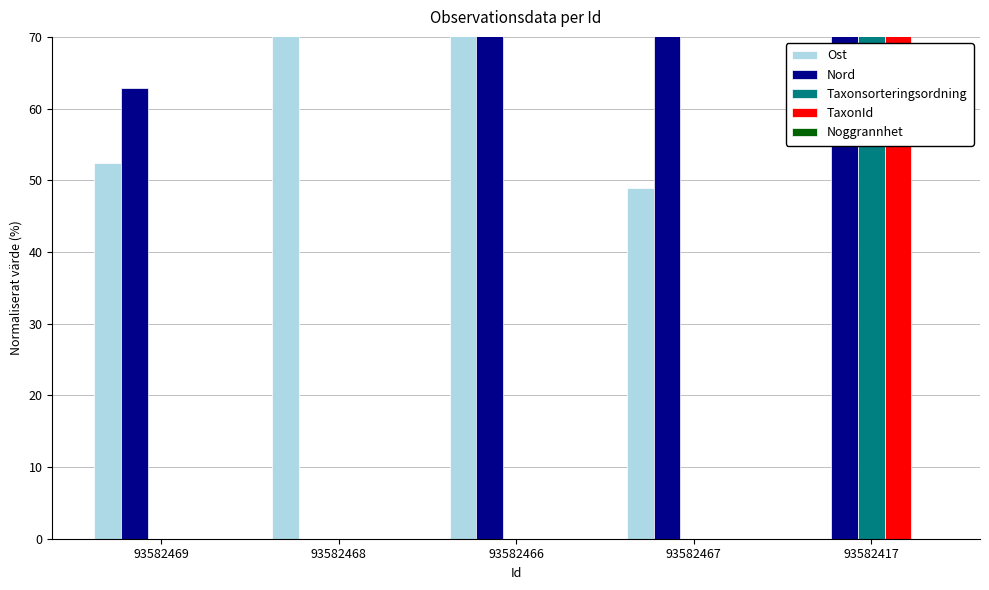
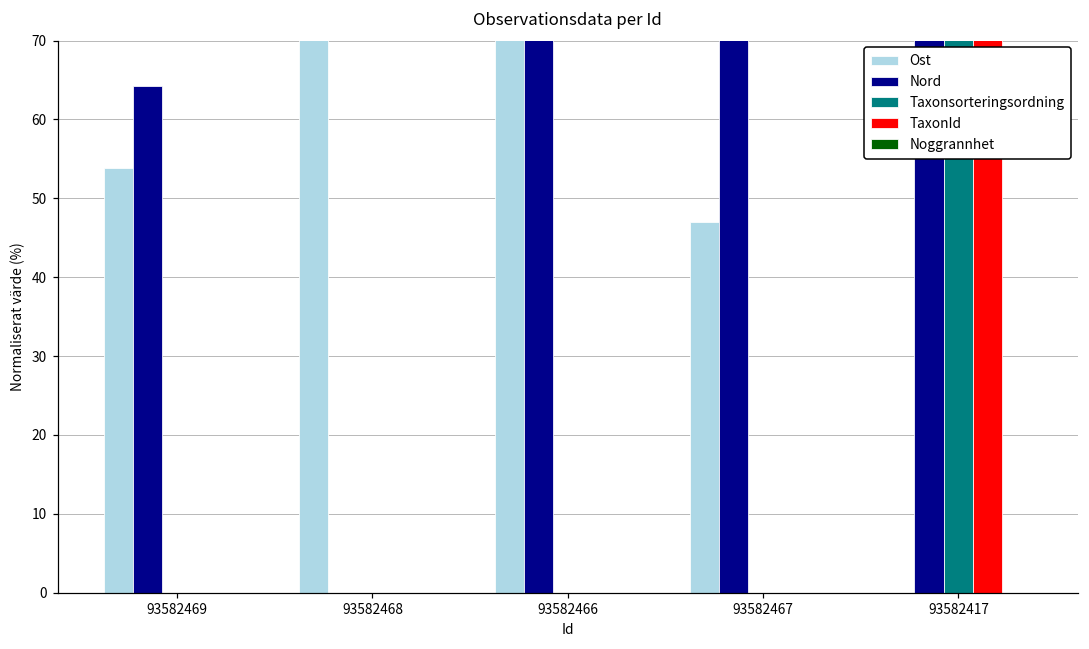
Ost, 93582469: 52 -> 54
Nord, 93582469: 63 -> 64
Ost, 93582467: 49 -> 47
